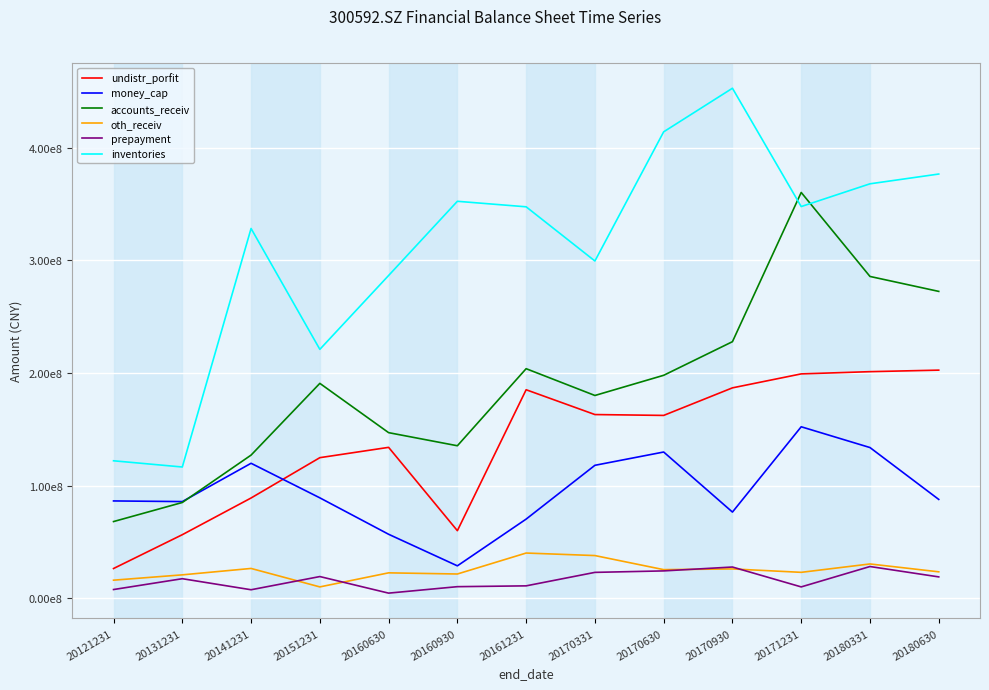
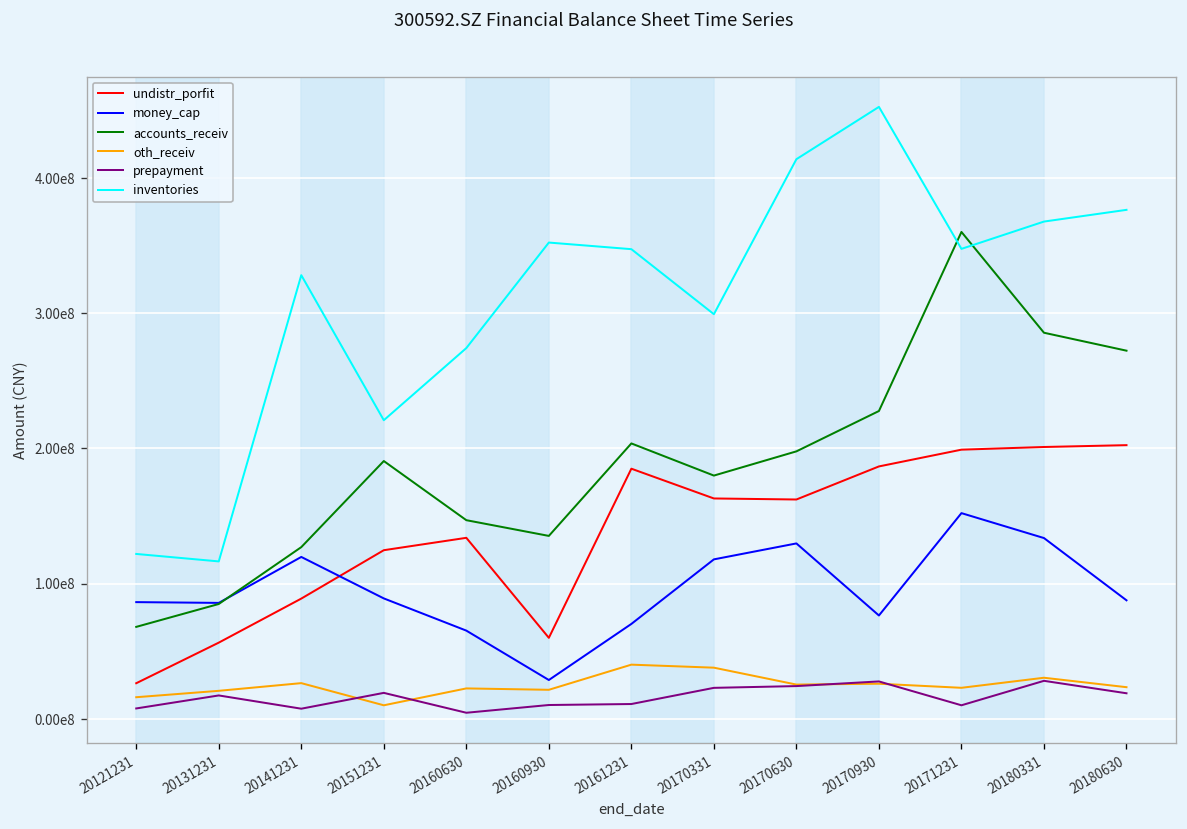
money_cap, 20160630: 57000000 -> 65000000
inventories, 20160630: 286000000 -> 274000000
